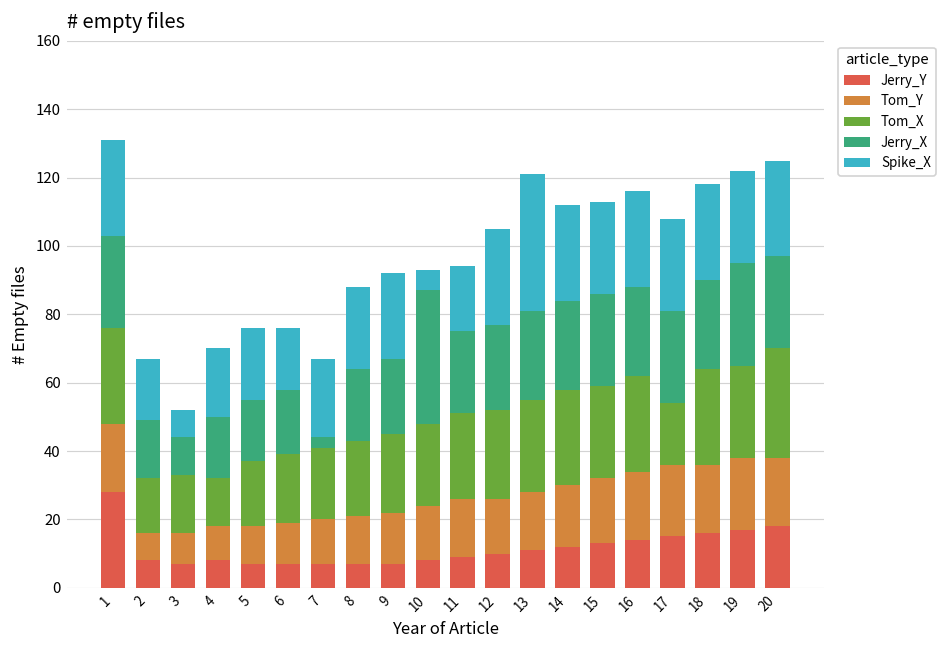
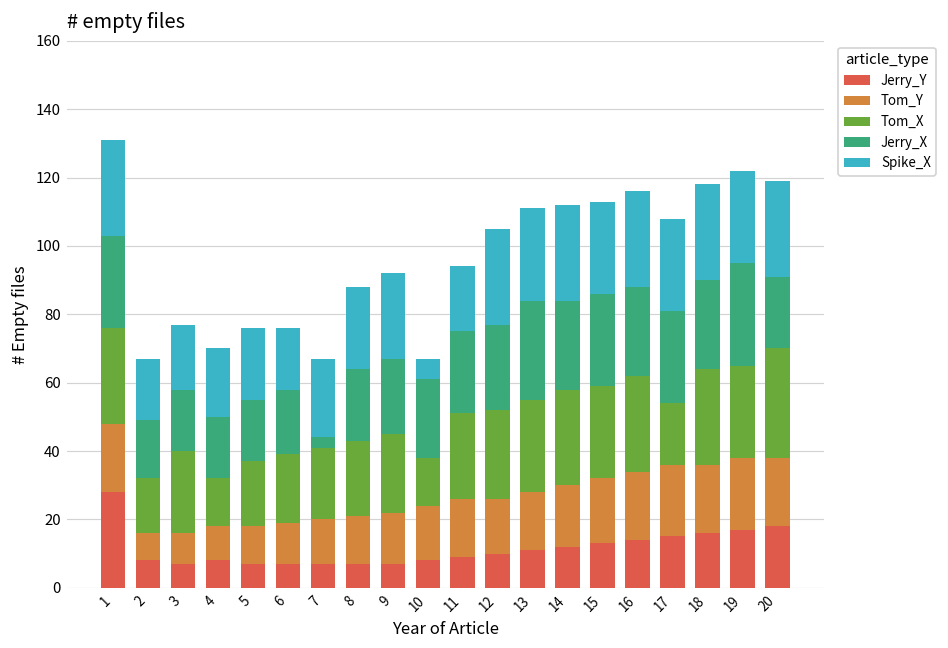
Tom_X, 3: 17 -> 24
Jerry_X, 3: 11 -> 18
Spike_X, 3: 8 -> 19
Tom_X, 10: 24 -> 14
Jerry_X, 10: 39 -> 23
Jerry_X, 13: 26 -> 29
Spike_X, 13: 40 -> 27
Jerry_X, 20: 27 -> 21
